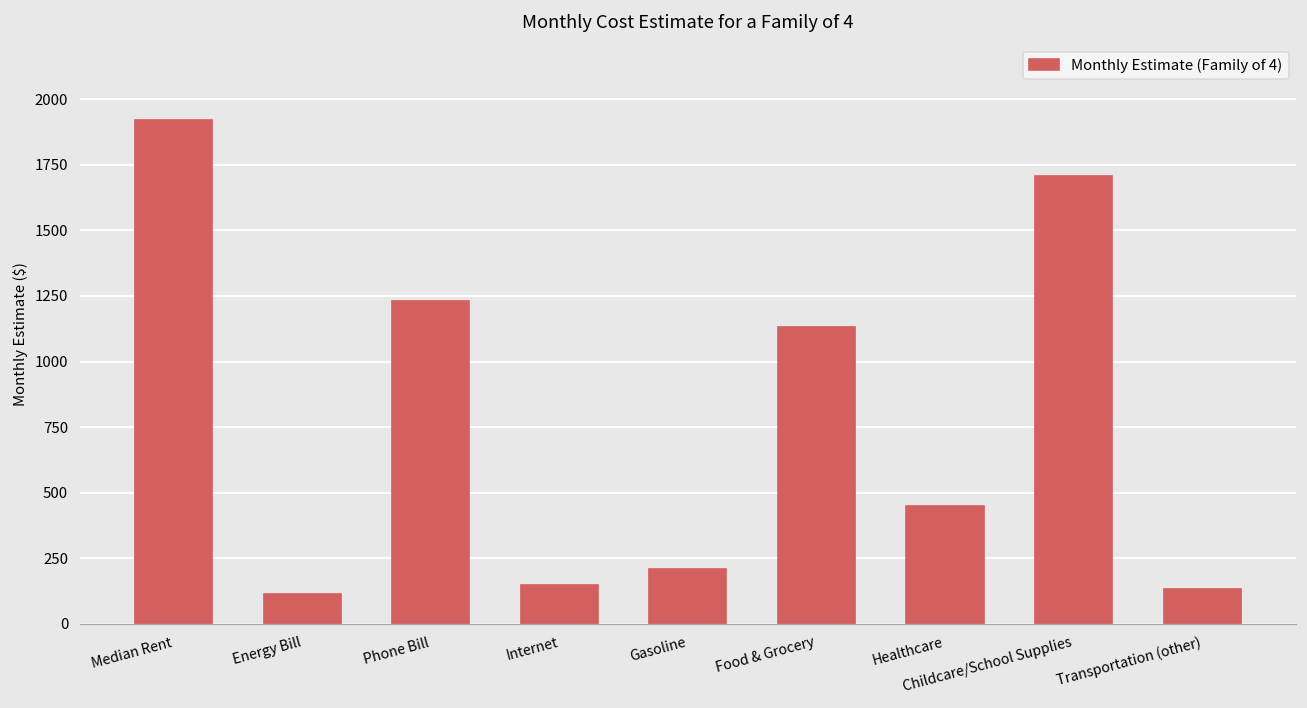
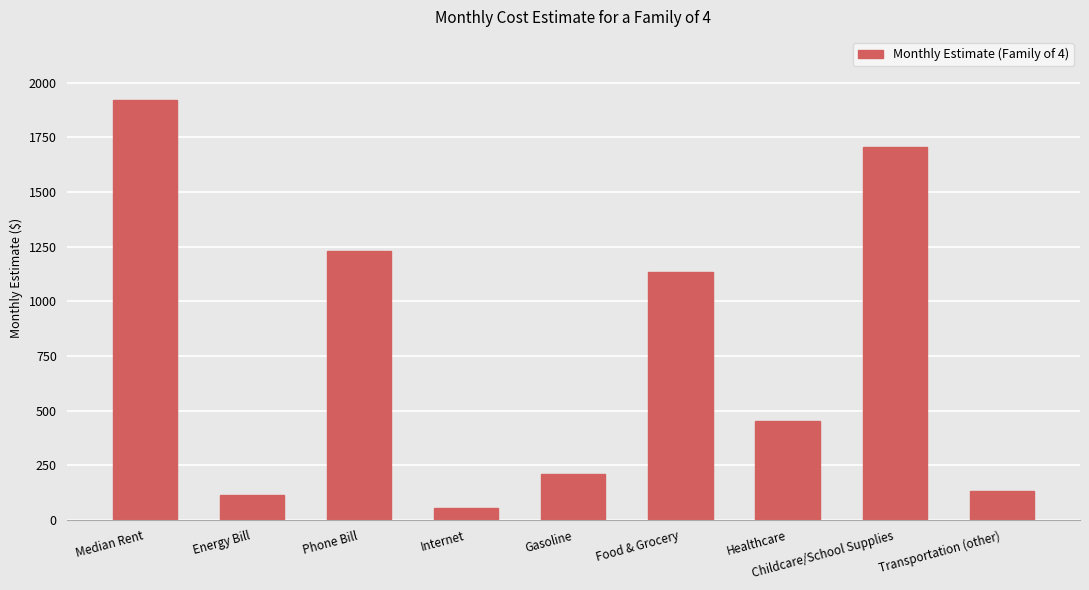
Internet: 150 -> 50
